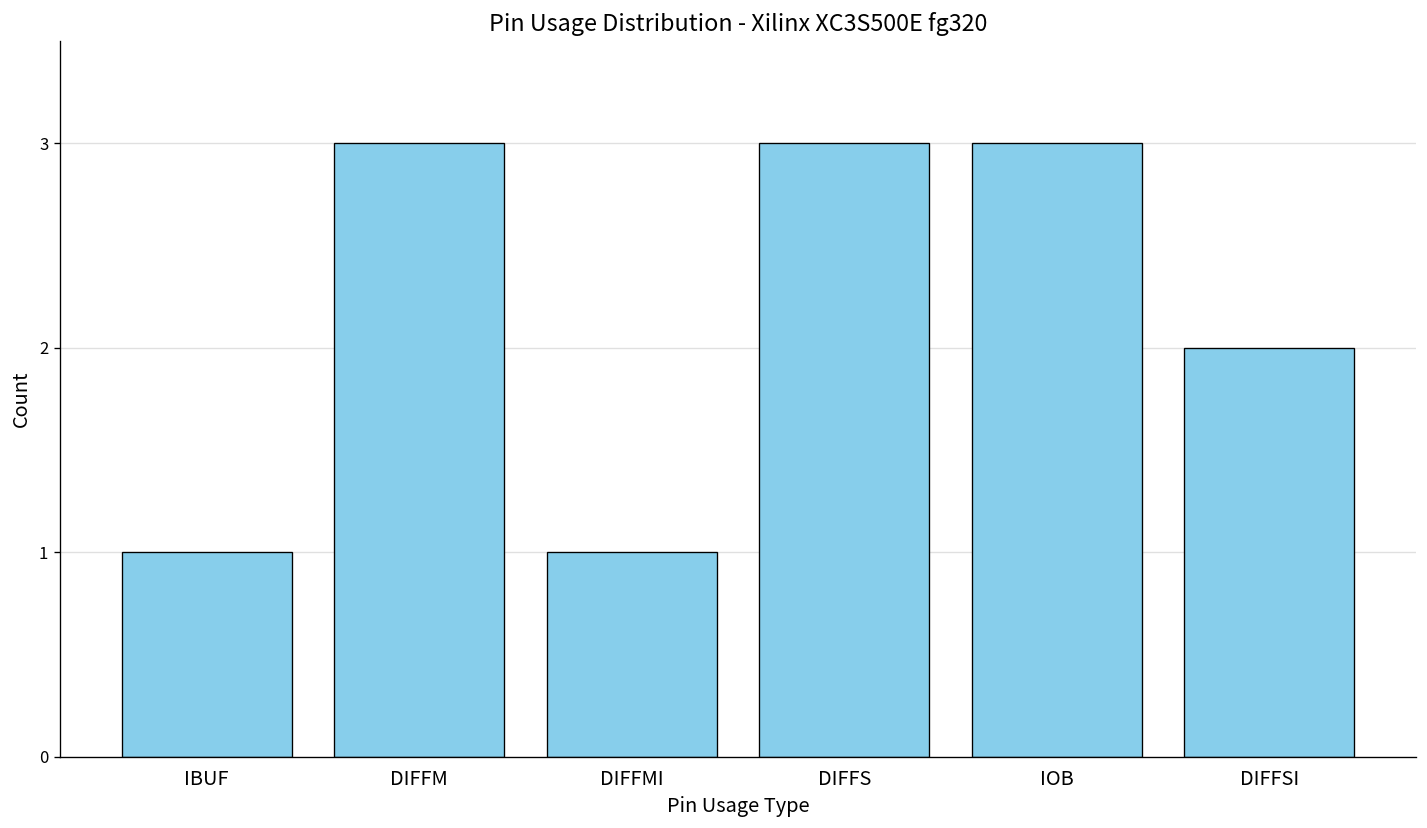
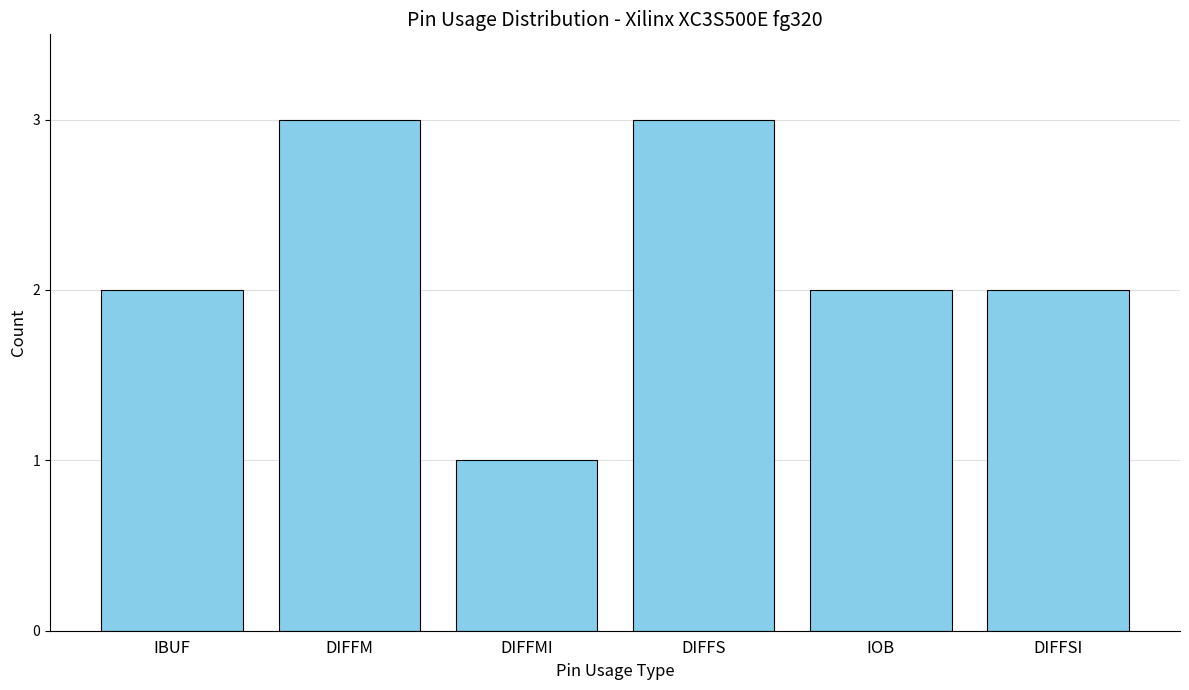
IBUF: 1 -> 2
IOB: 3 -> 2
